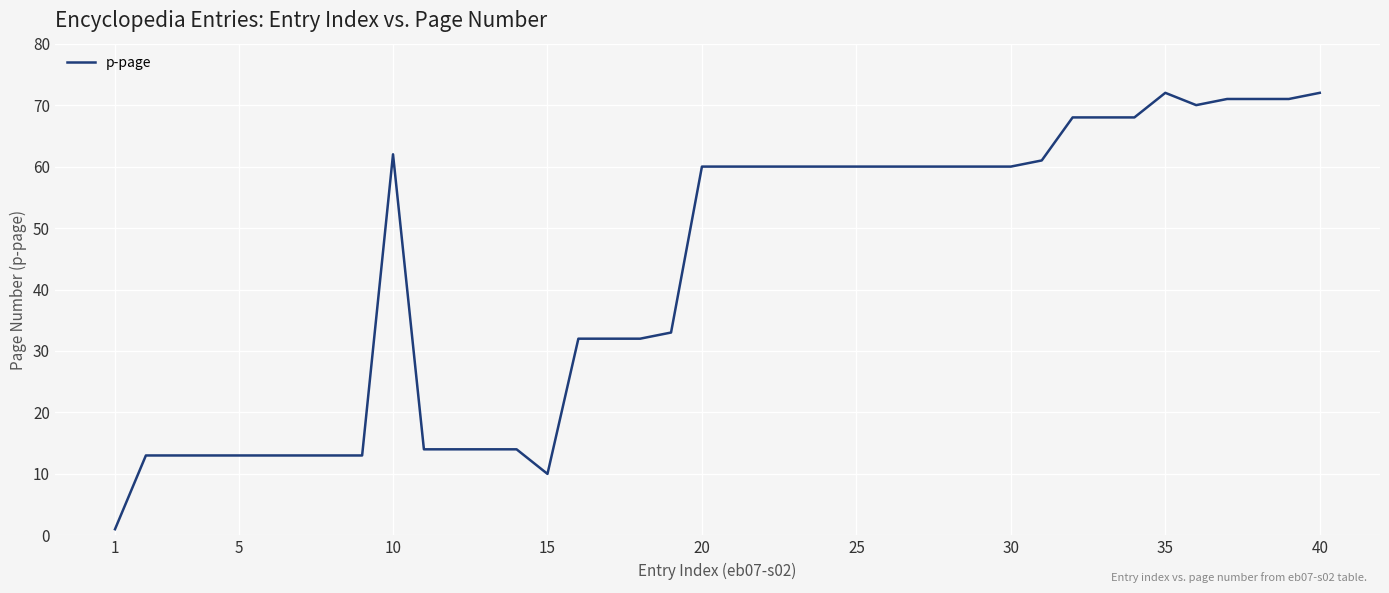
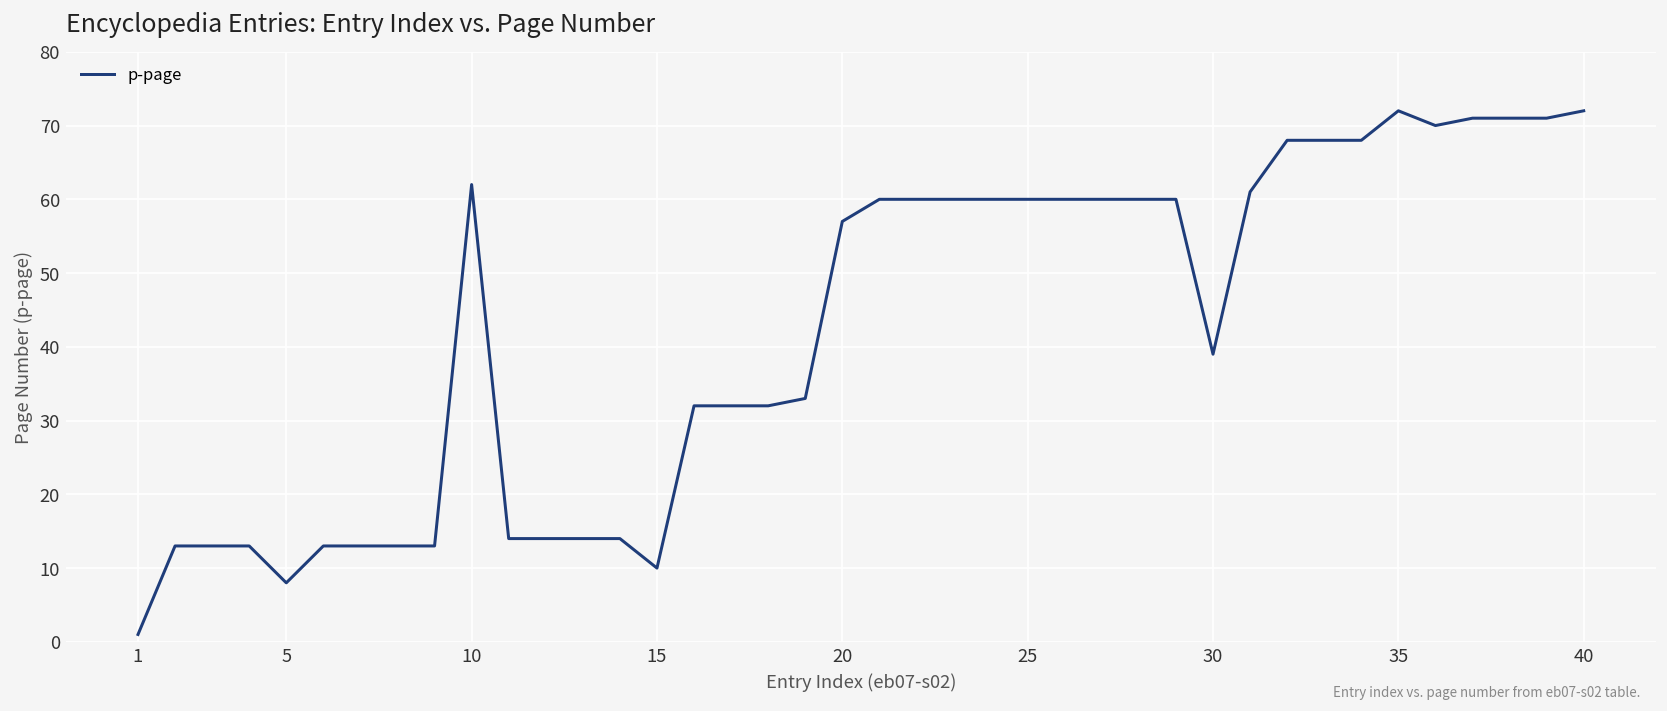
5: 13 -> 8
20: 60 -> 57
30: 60 -> 39
